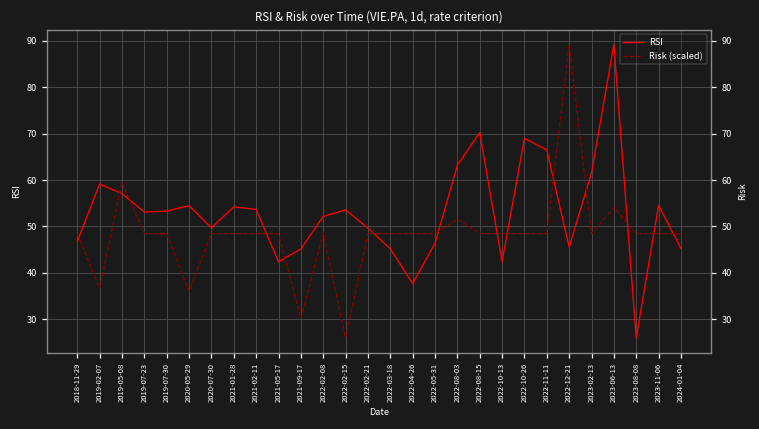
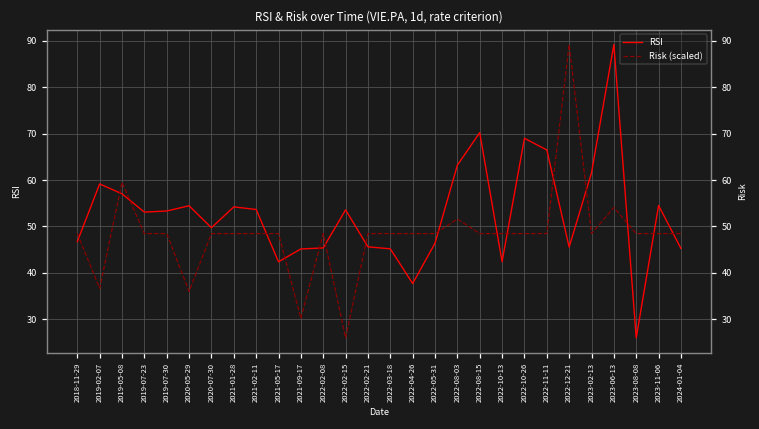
RSI, 2022-02-08: 52 -> 45
RSI, 2022-02-21: 50 -> 46
